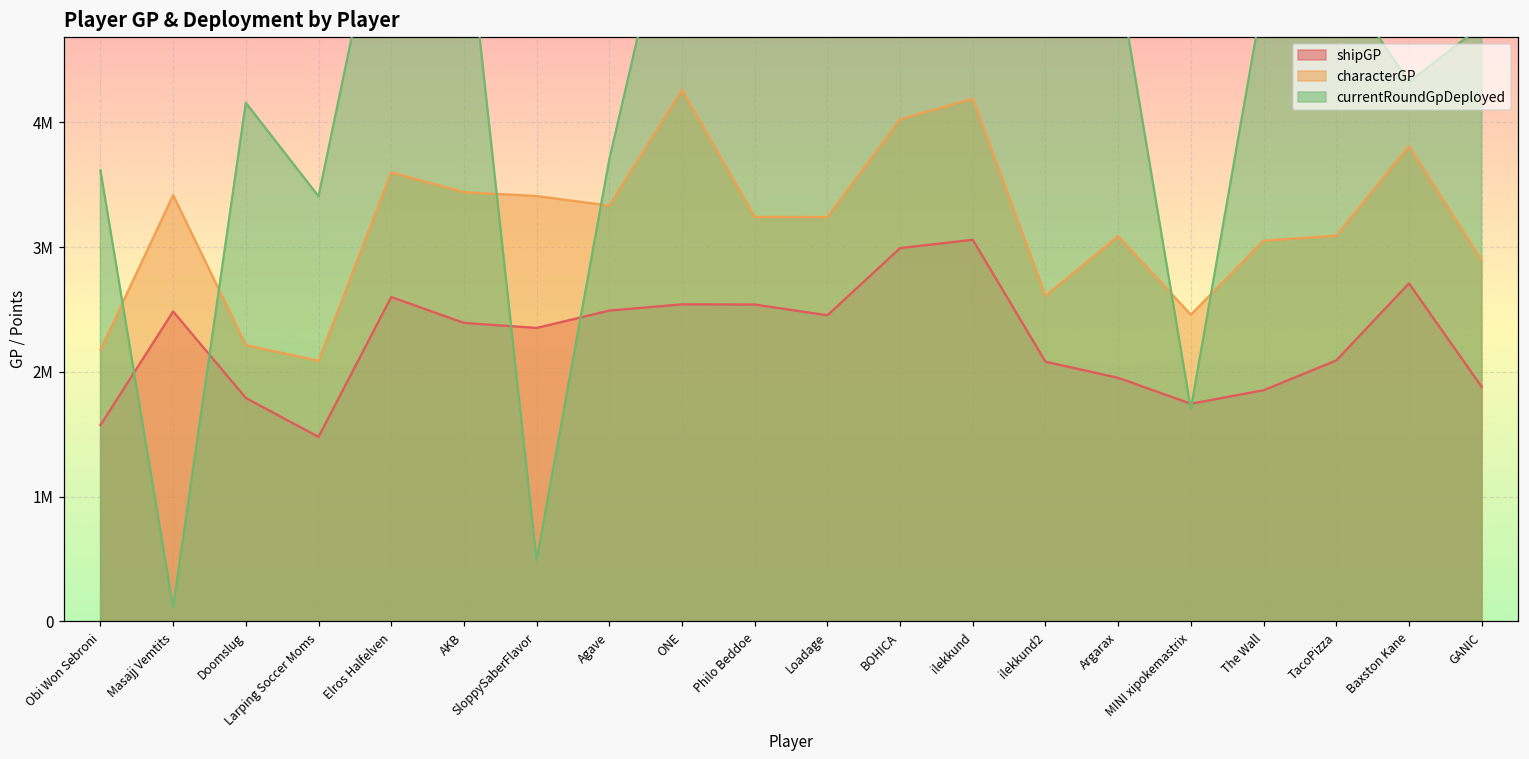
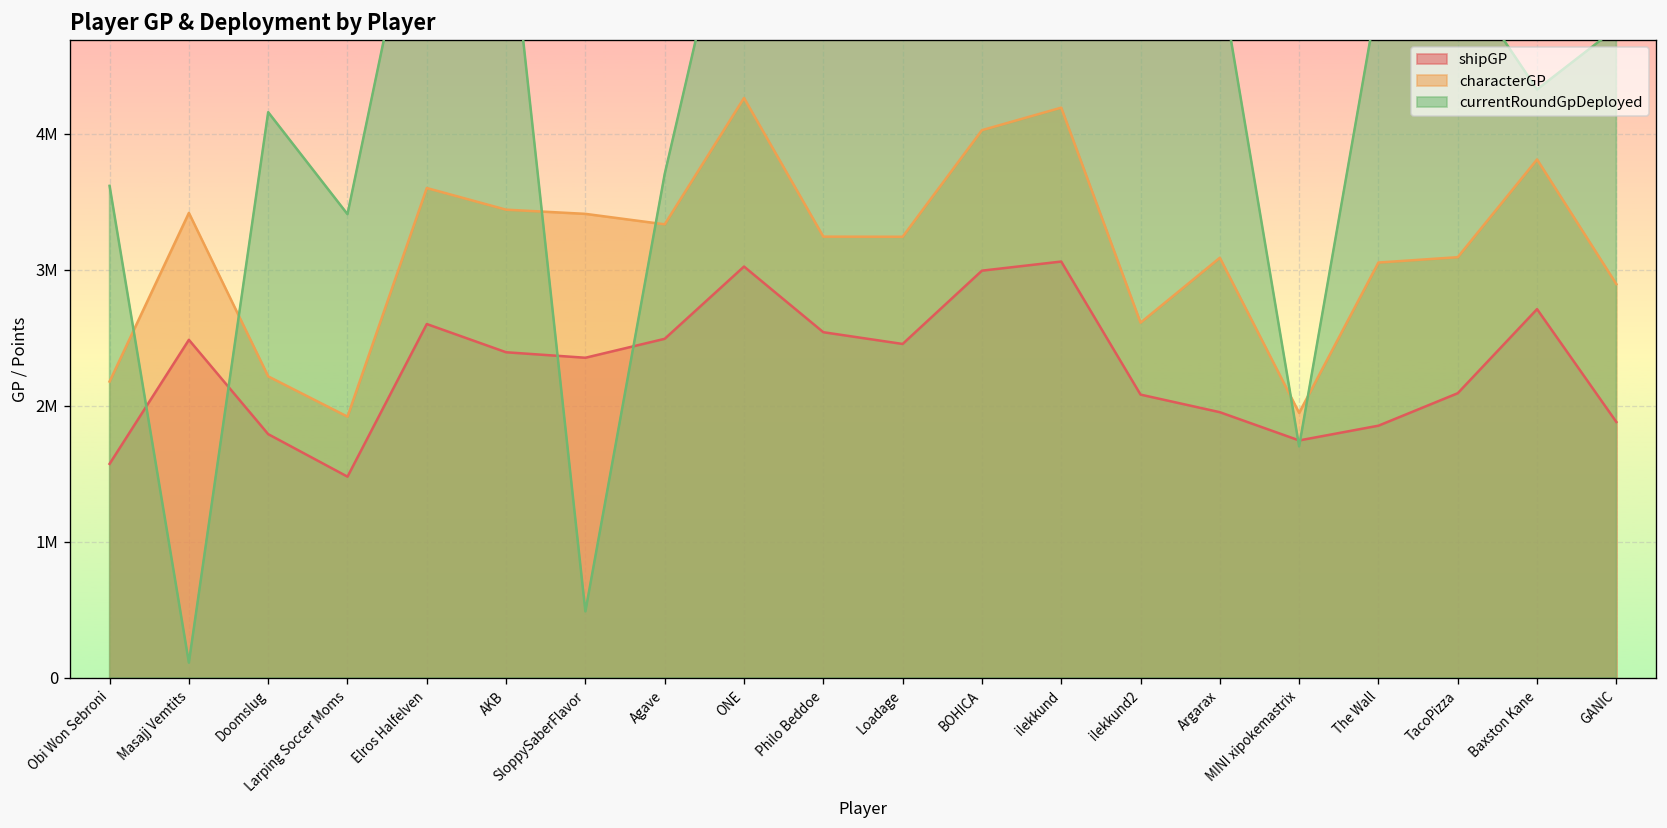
characterGP, Larping Soccer Moms: 2090000 -> 1920000
shipGP, ONE: 2540000 -> 3020000
characterGP, MINI xipokemastrix: 2460000 -> 1950000
